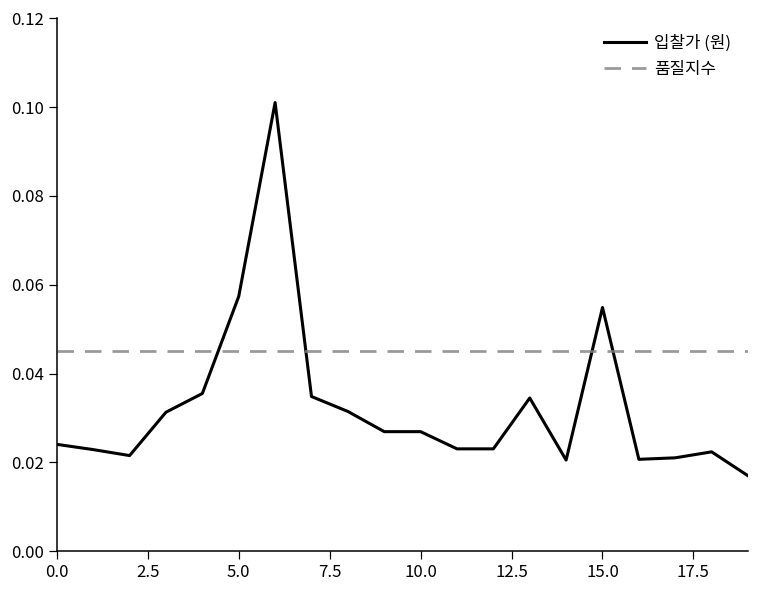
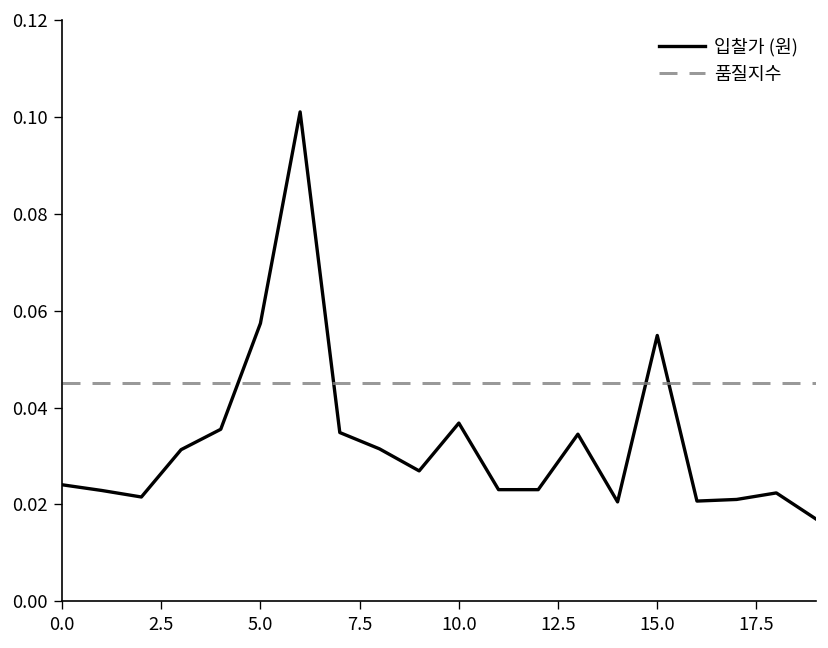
입찰가 (원), 10.0: 0.027 -> 0.037
